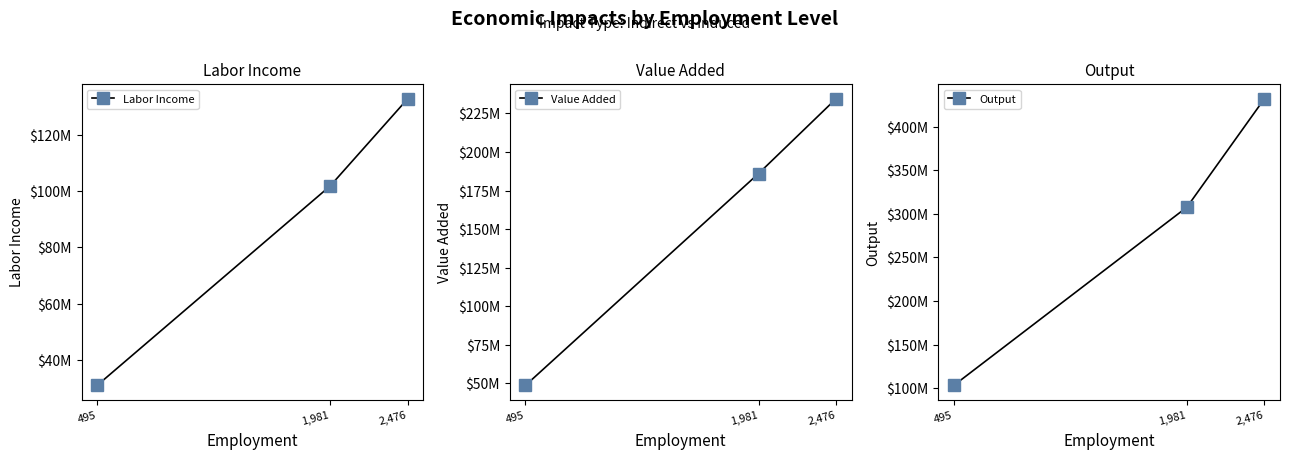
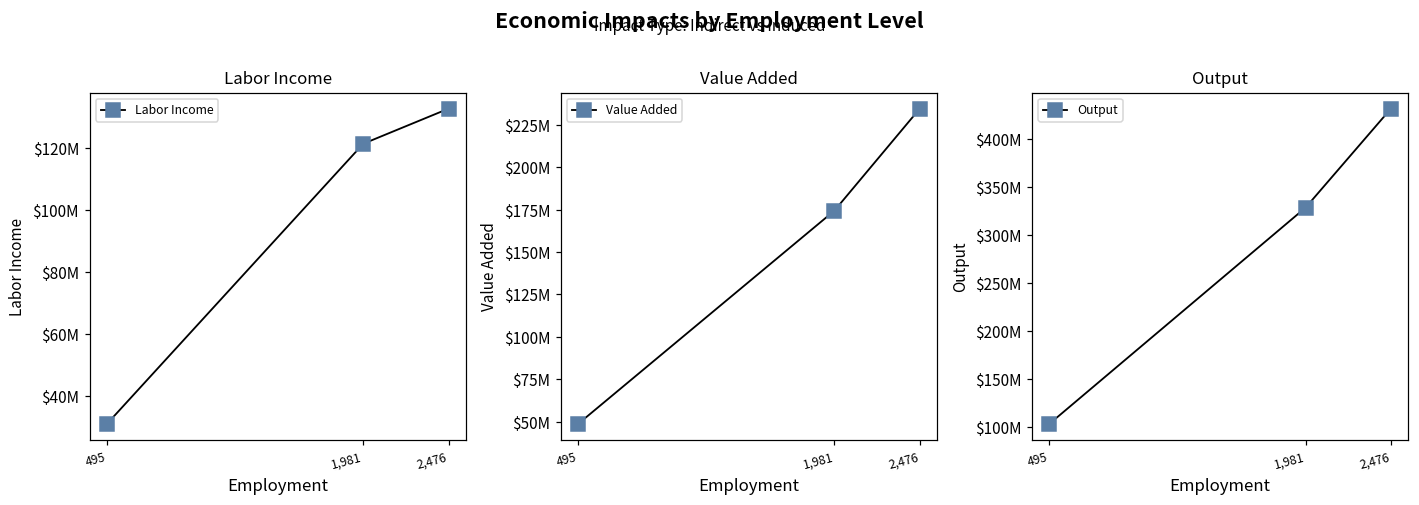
Labor Income, 1,981: $102000000 -> $121000000
Value Added, 1,981: $186000000 -> $174000000
Output, 1,981: $310000000 -> $330000000
